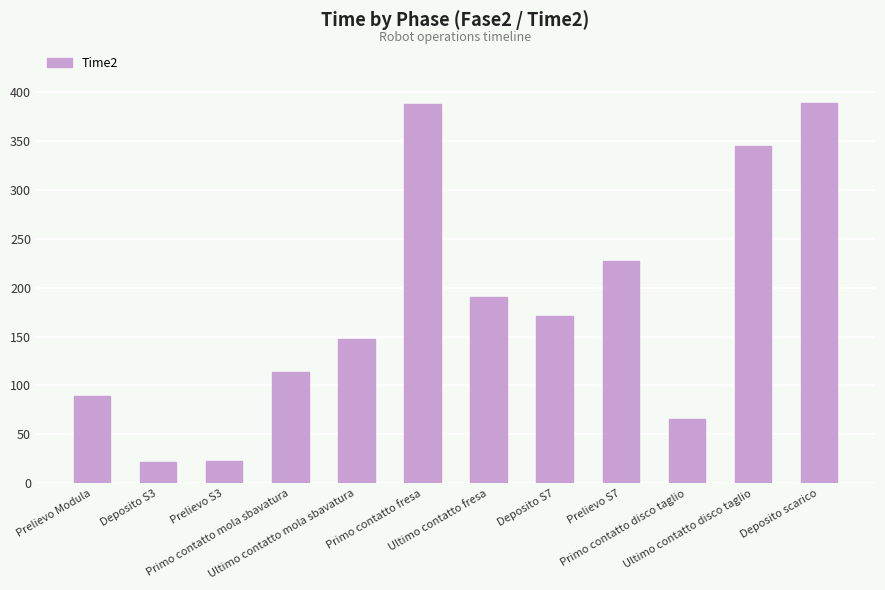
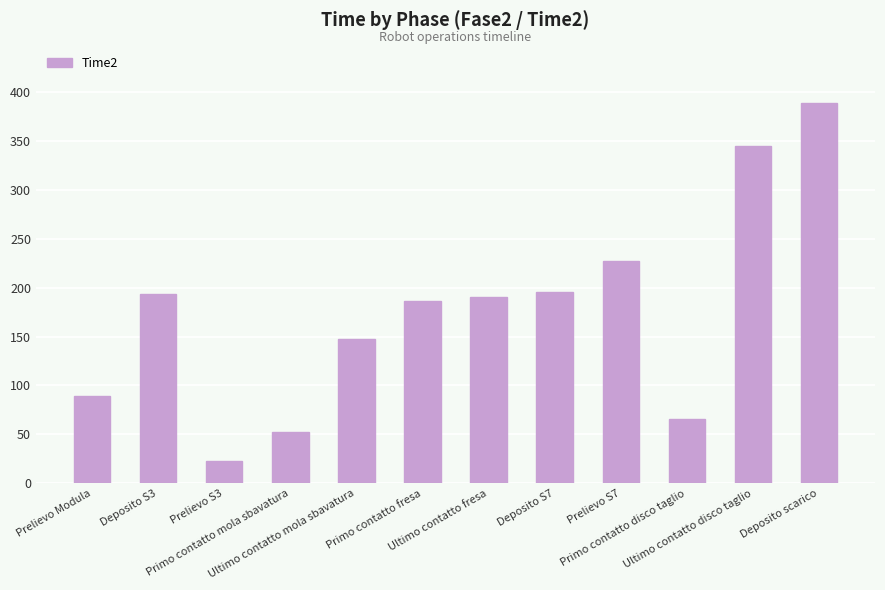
Deposito S3: 20 -> 190
Primo contatto mola sbavatura: 110 -> 50
Primo contatto fresa: 390 -> 190
Deposito S7: 170 -> 200
